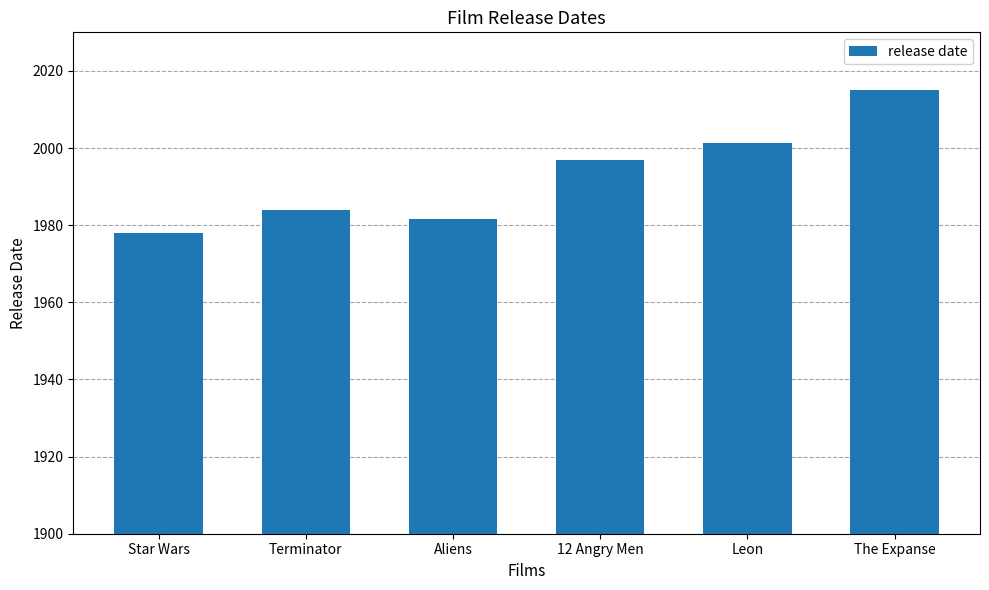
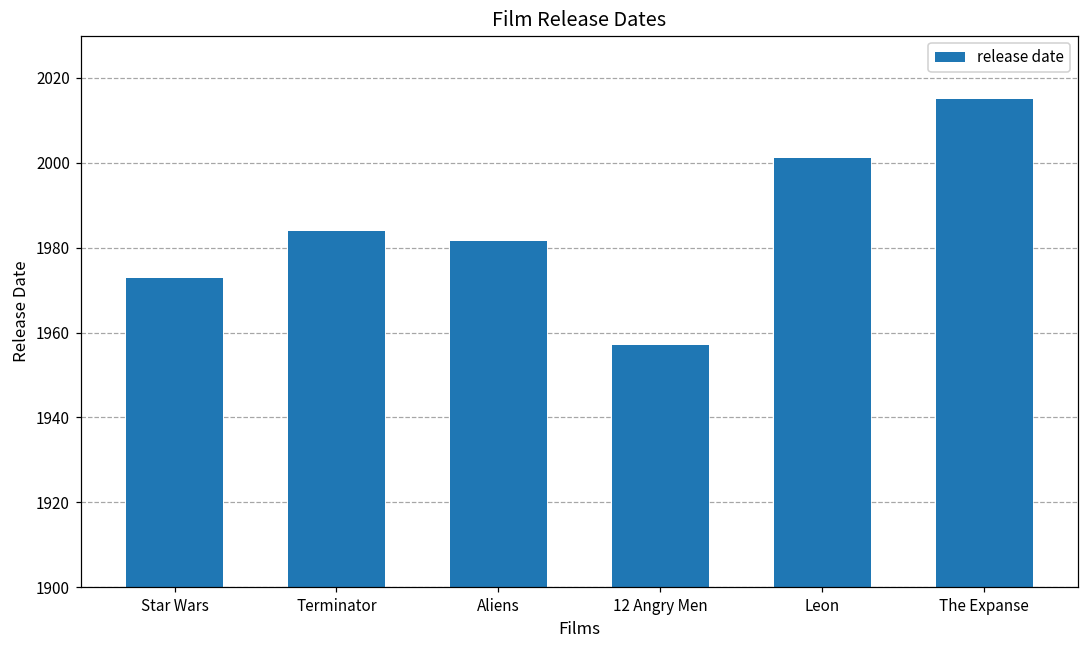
Star Wars: 1978 -> 1973
12 Angry Men: 1997 -> 1957
